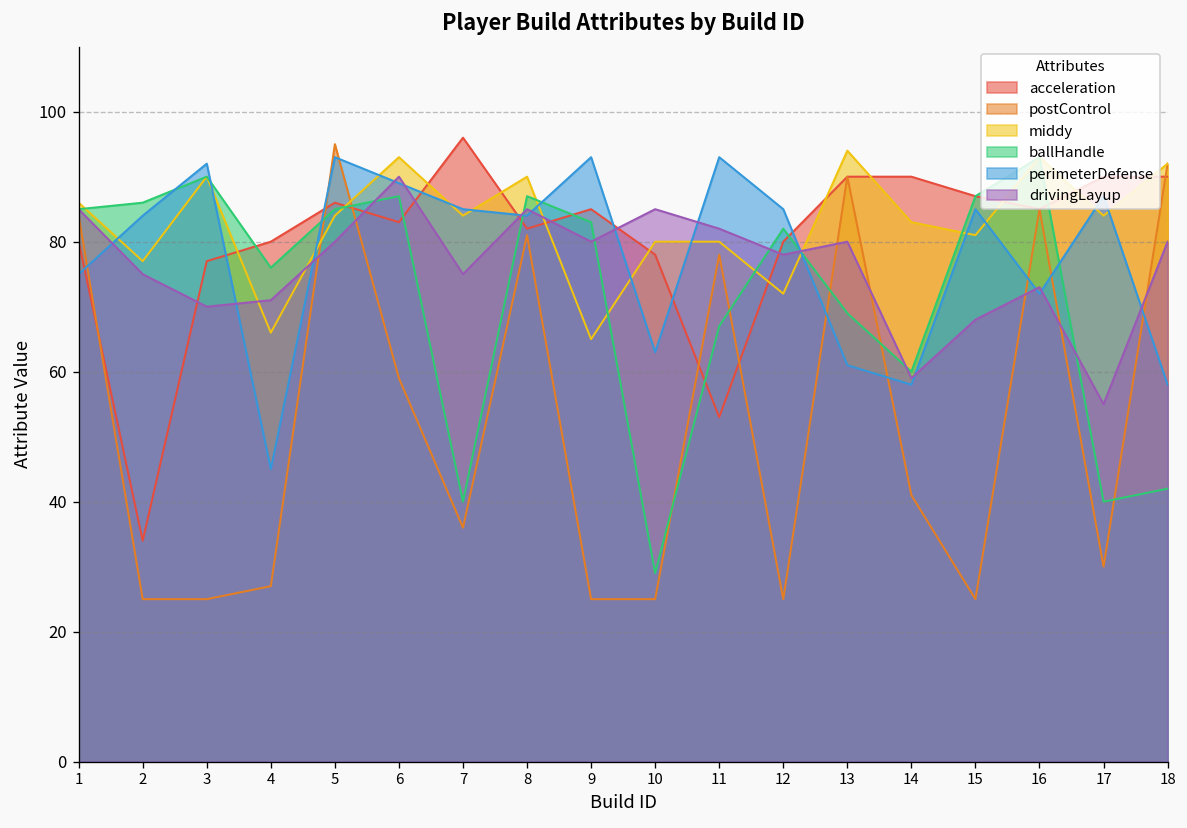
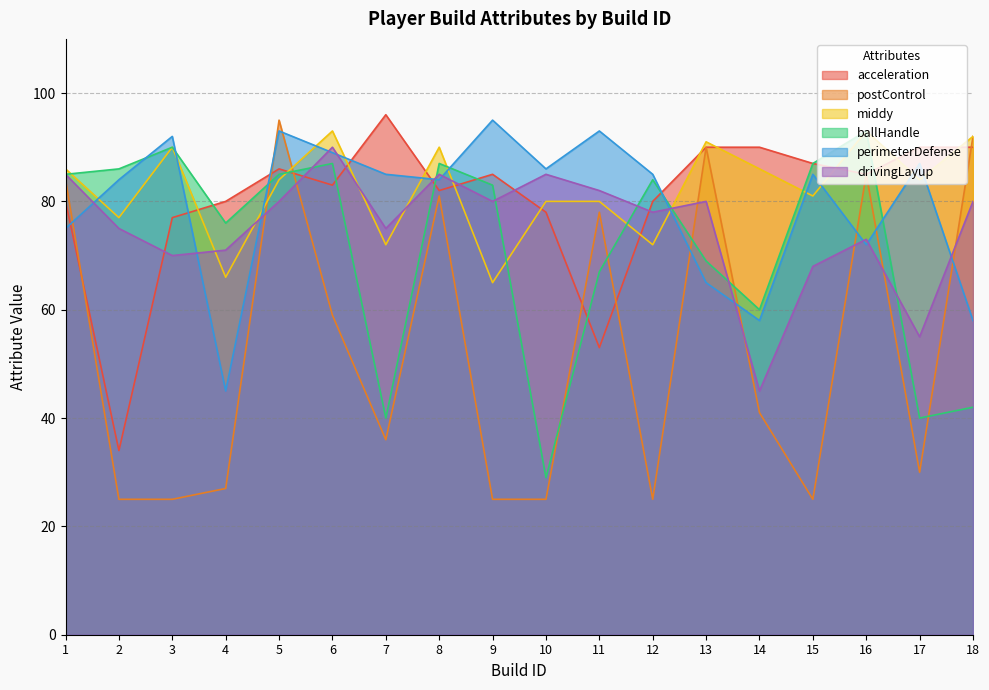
middy, 7: 84 -> 72
perimeterDefense, 9: 93 -> 95
perimeterDefense, 10: 63 -> 86
ballHandle, 12: 82 -> 84
middy, 13: 94 -> 91
perimeterDefense, 13: 61 -> 65
middy, 14: 83 -> 86
drivingLayup, 14: 59 -> 45
